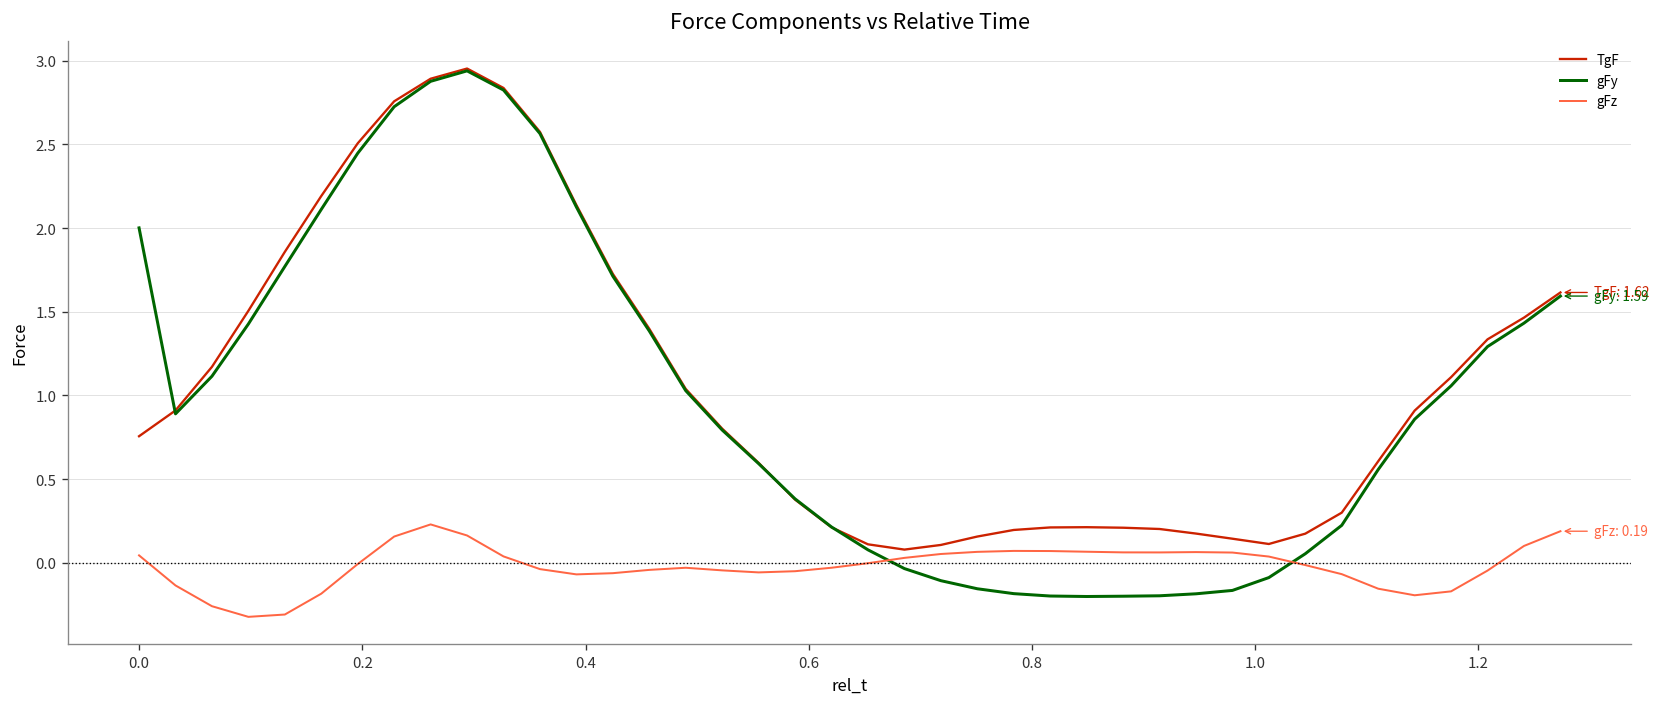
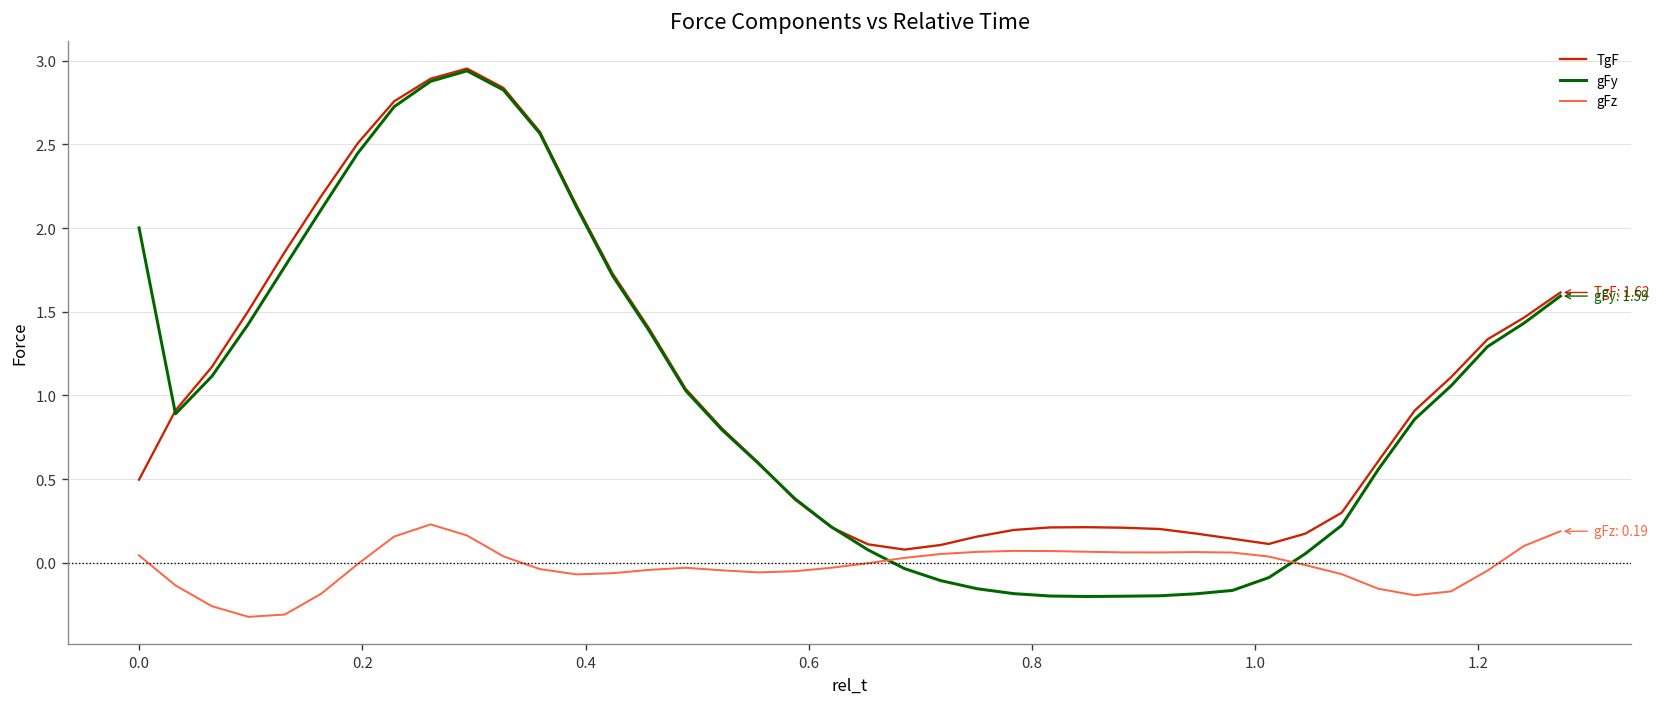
TgF, 0.0: 0.76 -> 0.50
